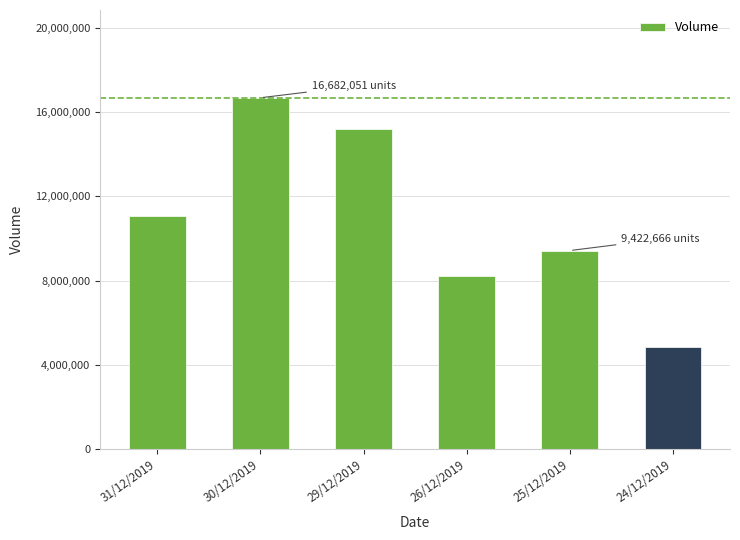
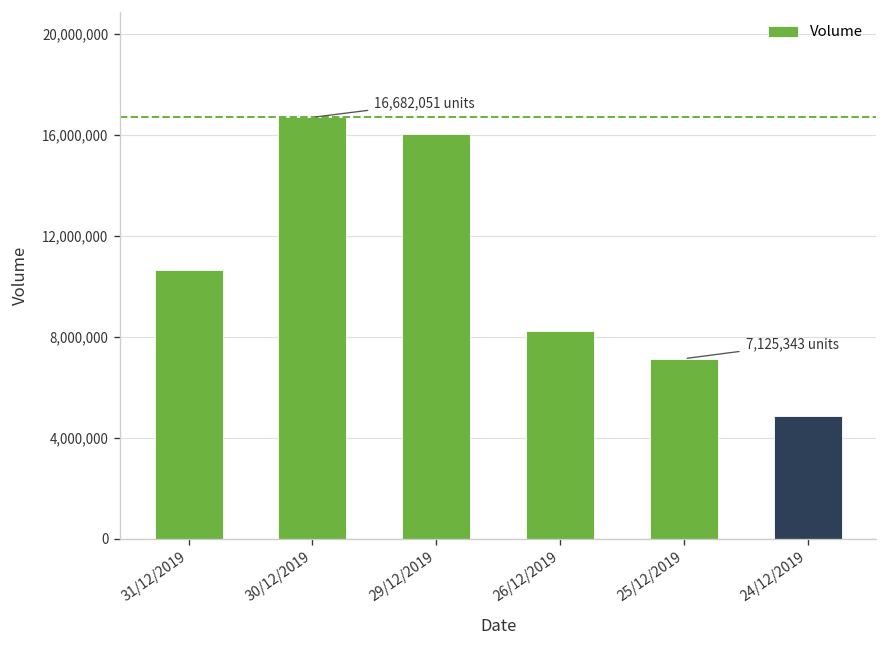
31/12/2019: 11,000,000 -> 10,600,000
29/12/2019: 15,200,000 -> 16,000,000
25/12/2019: 9,422,666 -> 7,125,343
